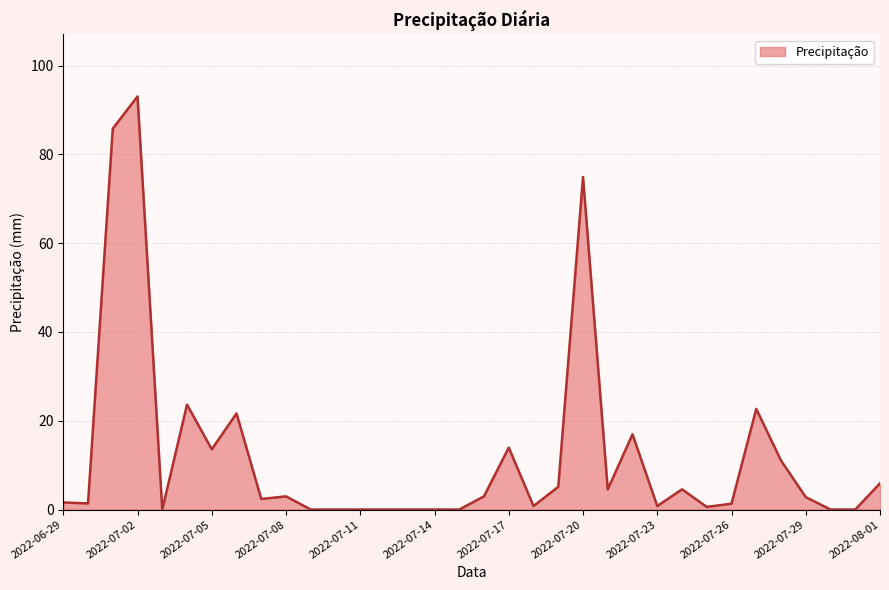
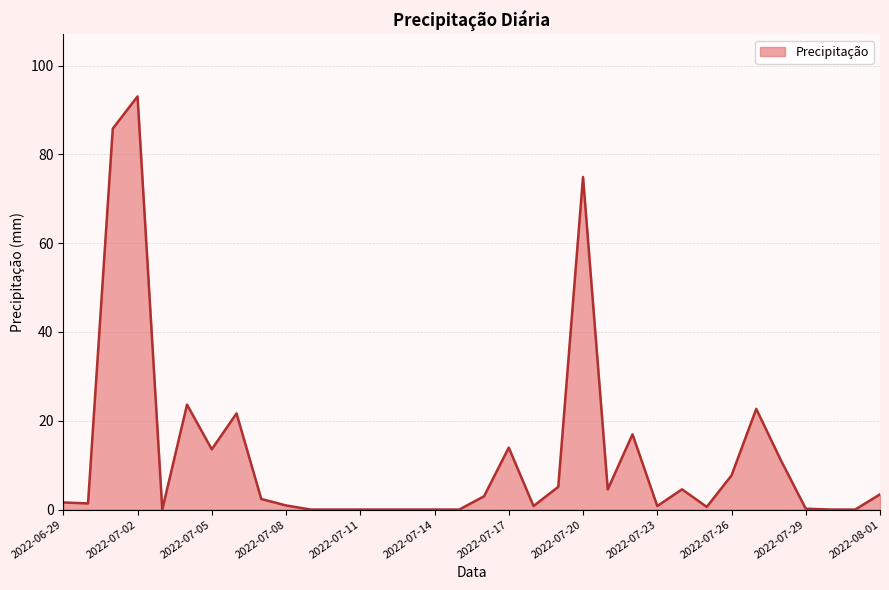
2022-07-08: 3 -> 1
2022-07-26: 1 -> 8
2022-07-29: 3 -> 0
2022-08-01: 6 -> 3
